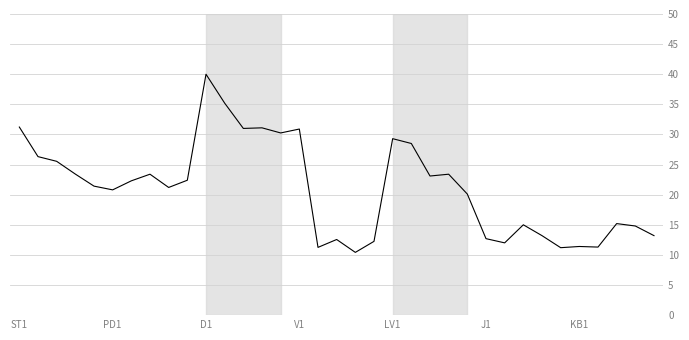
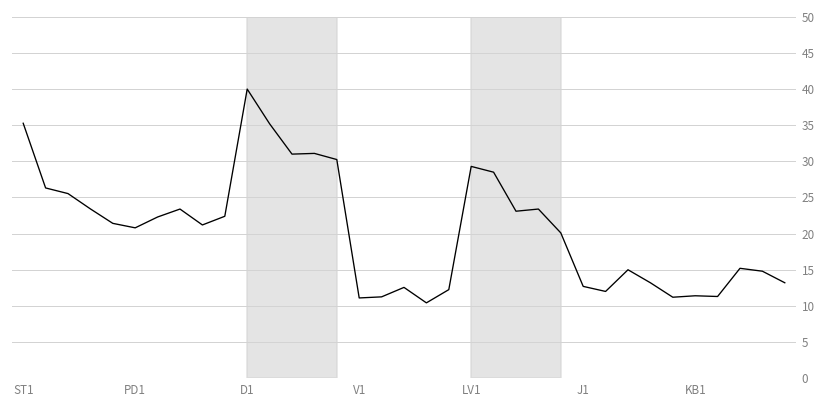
ST1: 31 -> 35
V1: 31 -> 11
